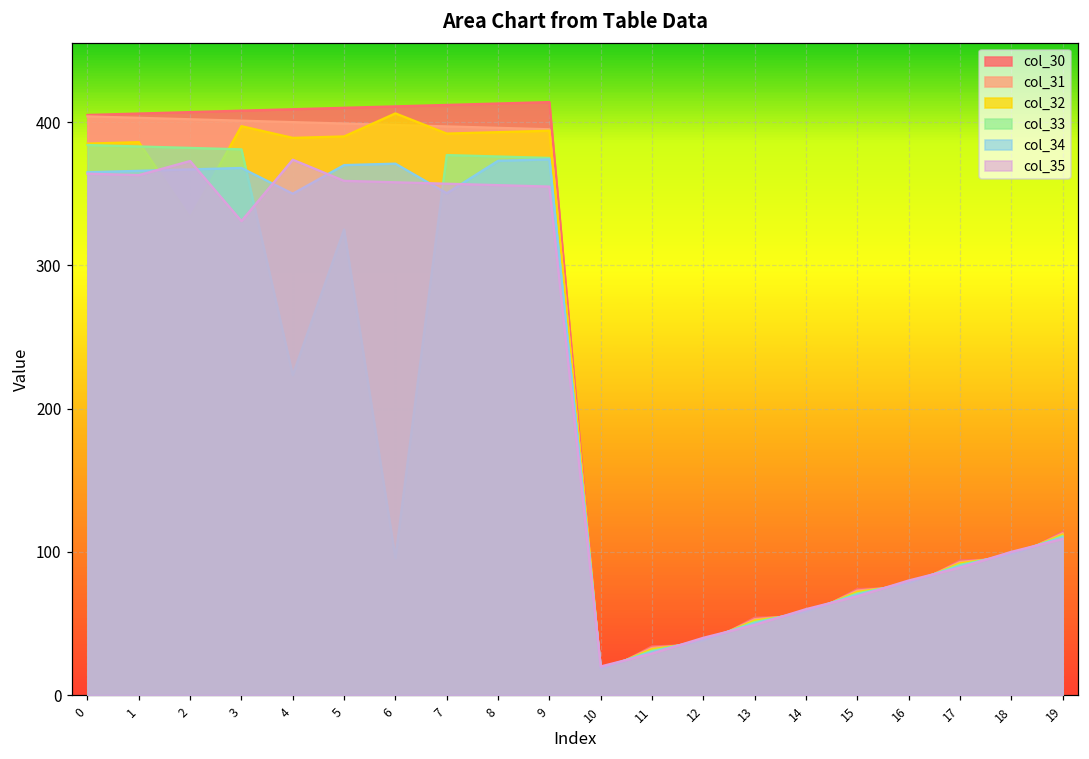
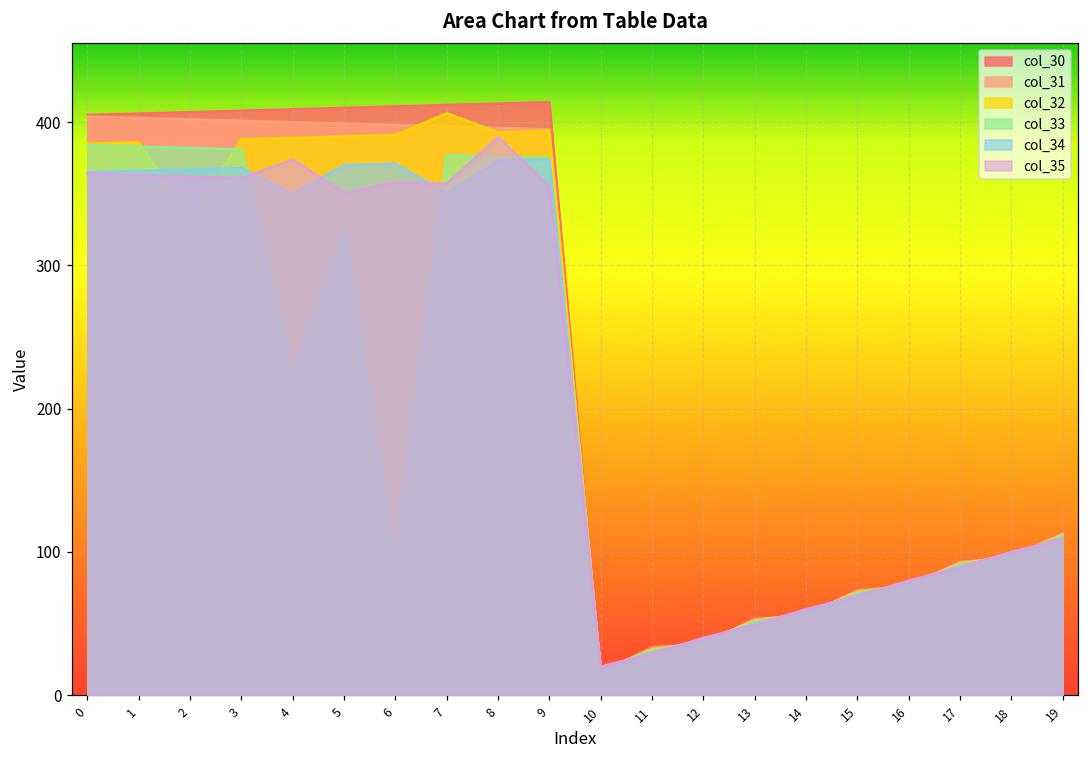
col_35, 2: 373 -> 362
col_32, 3: 397 -> 388
col_35, 3: 331 -> 361
col_35, 5: 359 -> 351
col_32, 6: 406 -> 391
col_32, 7: 392 -> 406
col_35, 8: 356 -> 390
